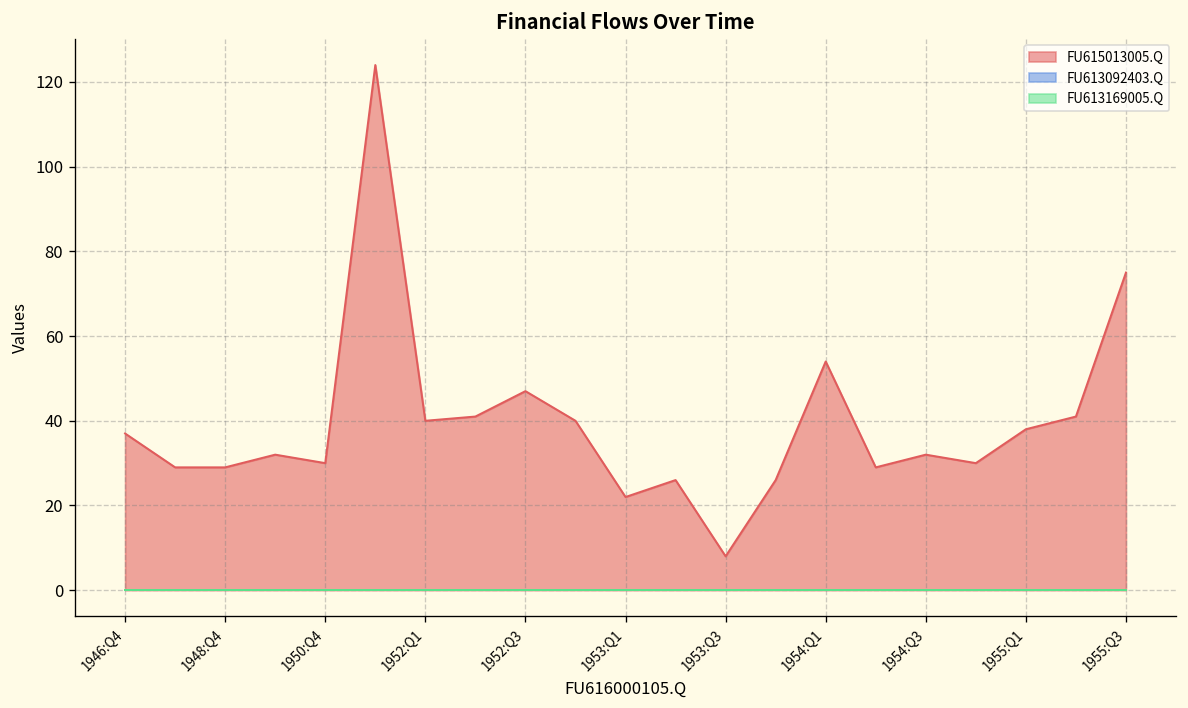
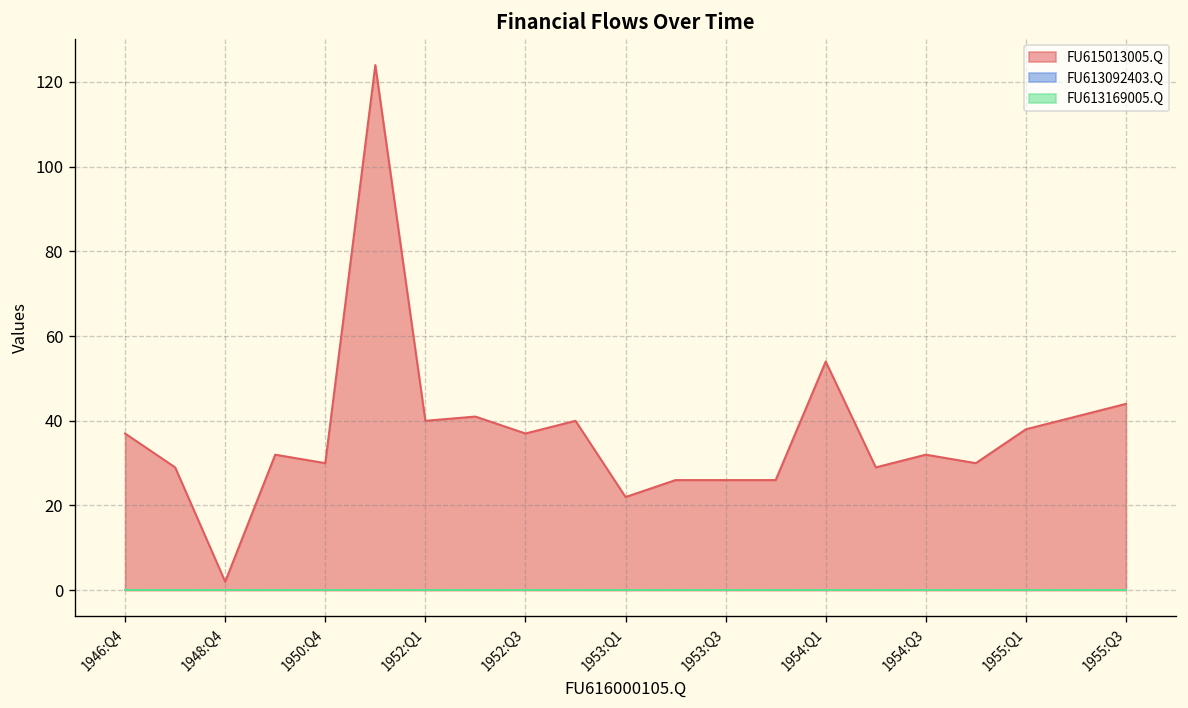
FU615013005.Q, 1948:Q4: 29 -> 2
FU615013005.Q, 1952:Q3: 47 -> 37
FU615013005.Q, 1953:Q3: 8 -> 26
FU615013005.Q, 1955:Q3: 75 -> 44
